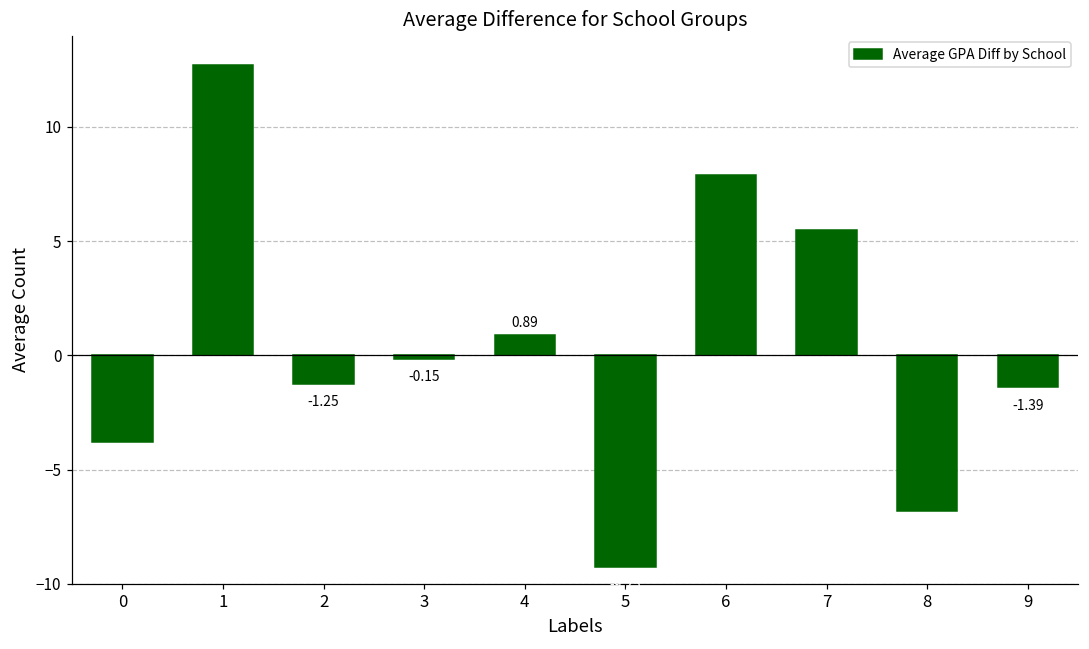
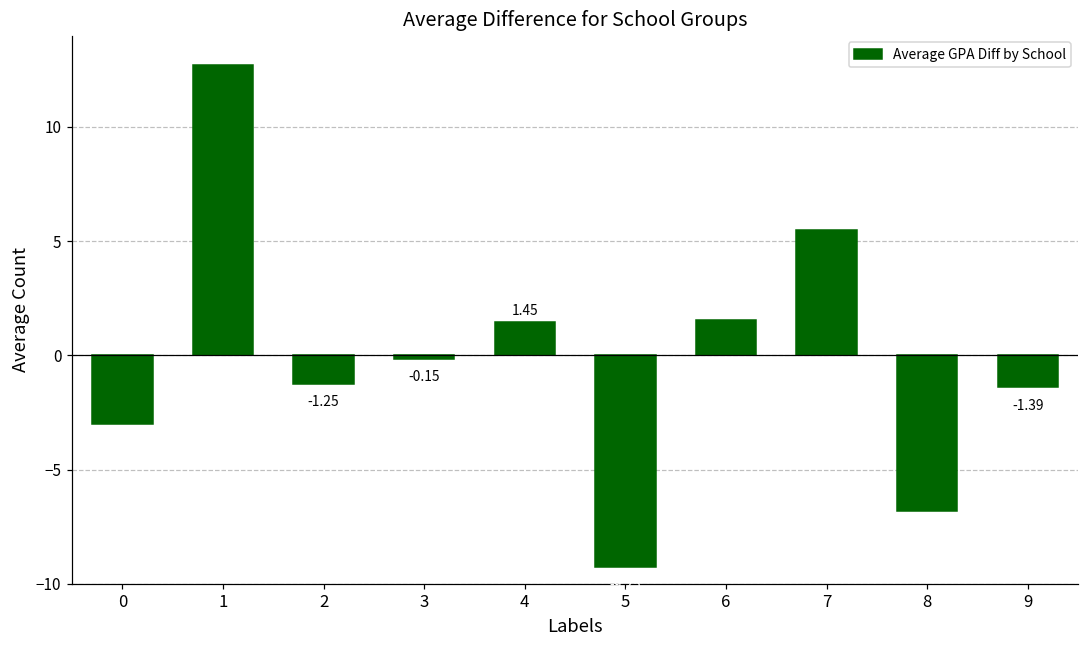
0: -3.8 -> -3.0
4: 0.89 -> 1.45
6: 7.9 -> 1.6
